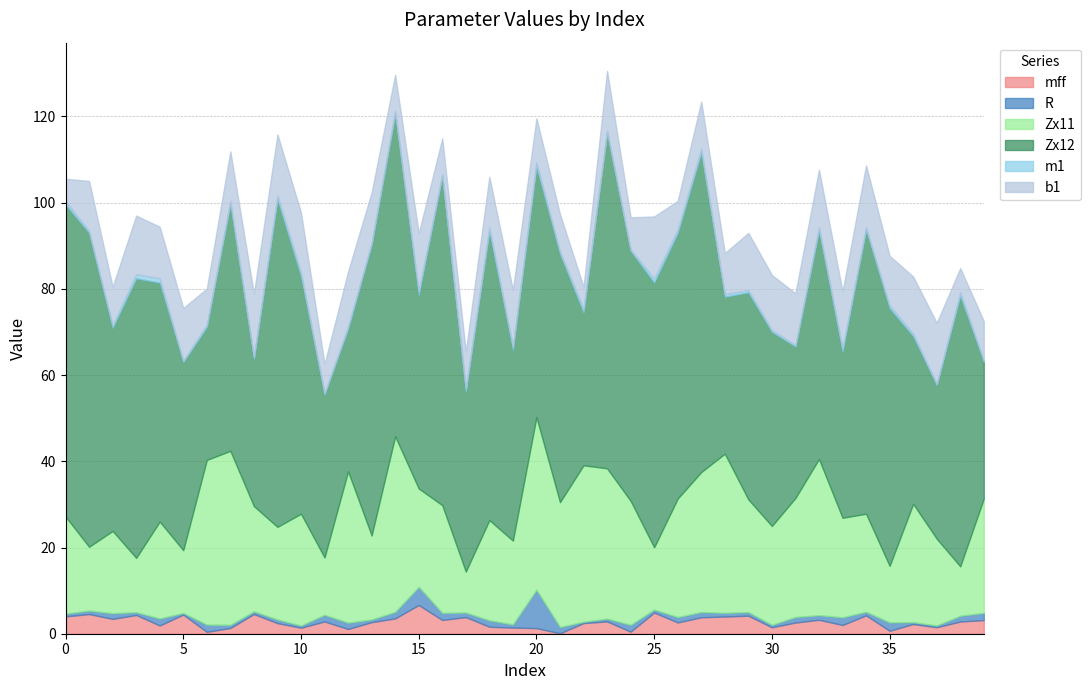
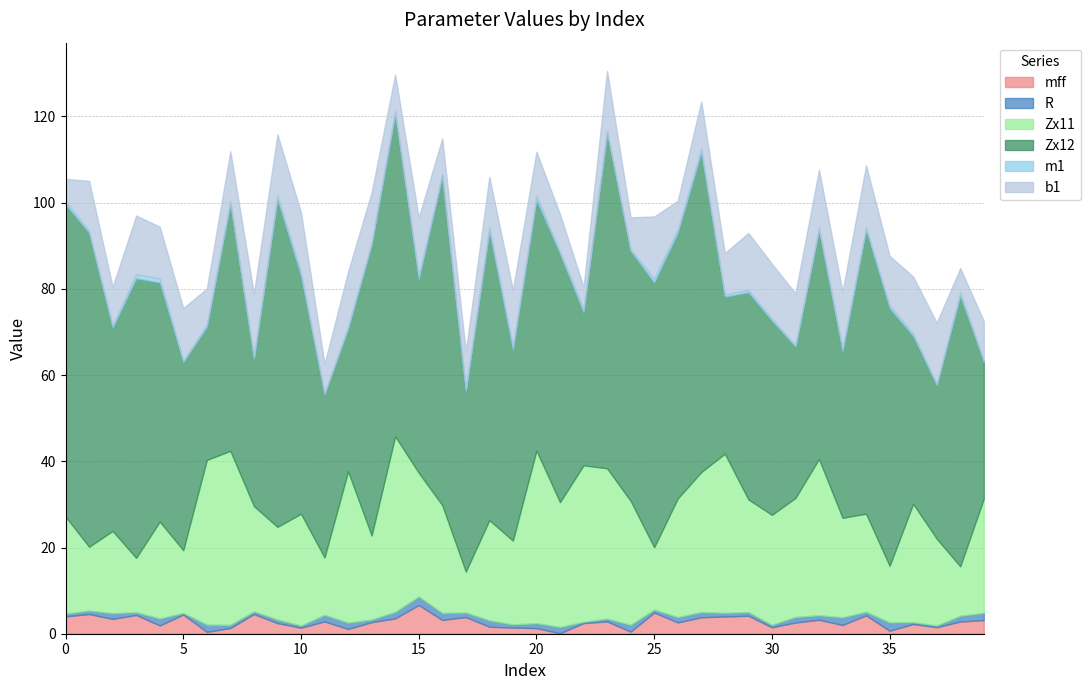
R, 15: 4 -> 2
Zx11, 15: 23 -> 29
R, 20: 9 -> 1
Zx11, 30: 23 -> 26
